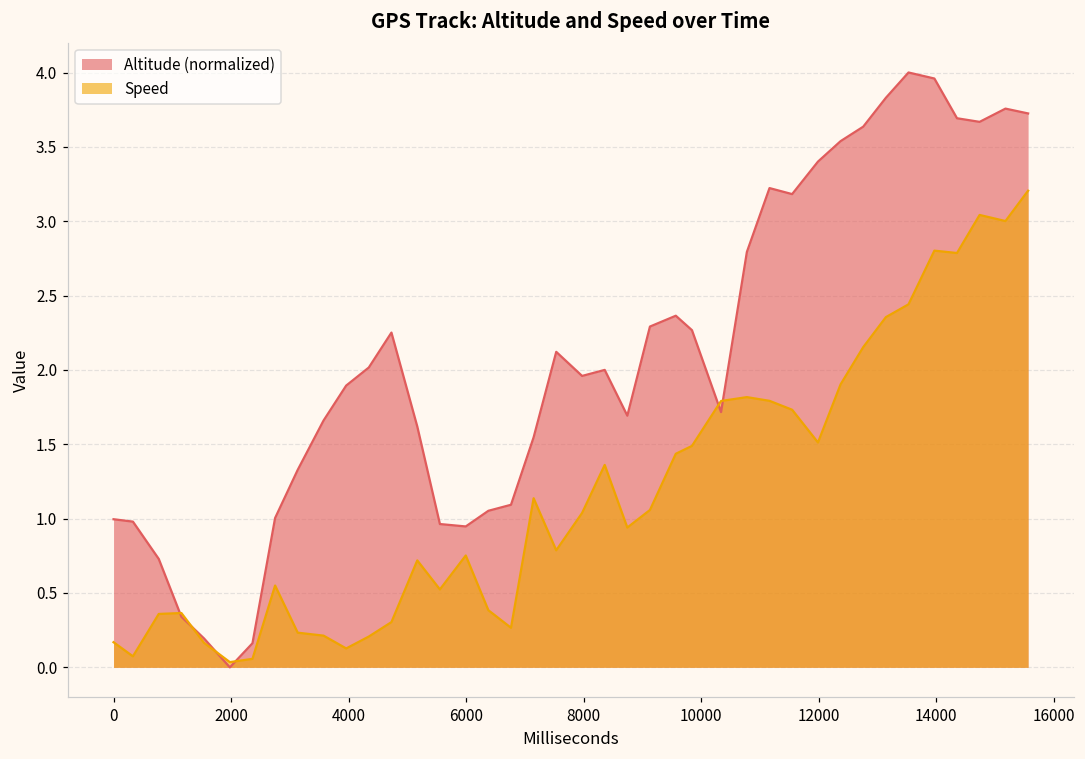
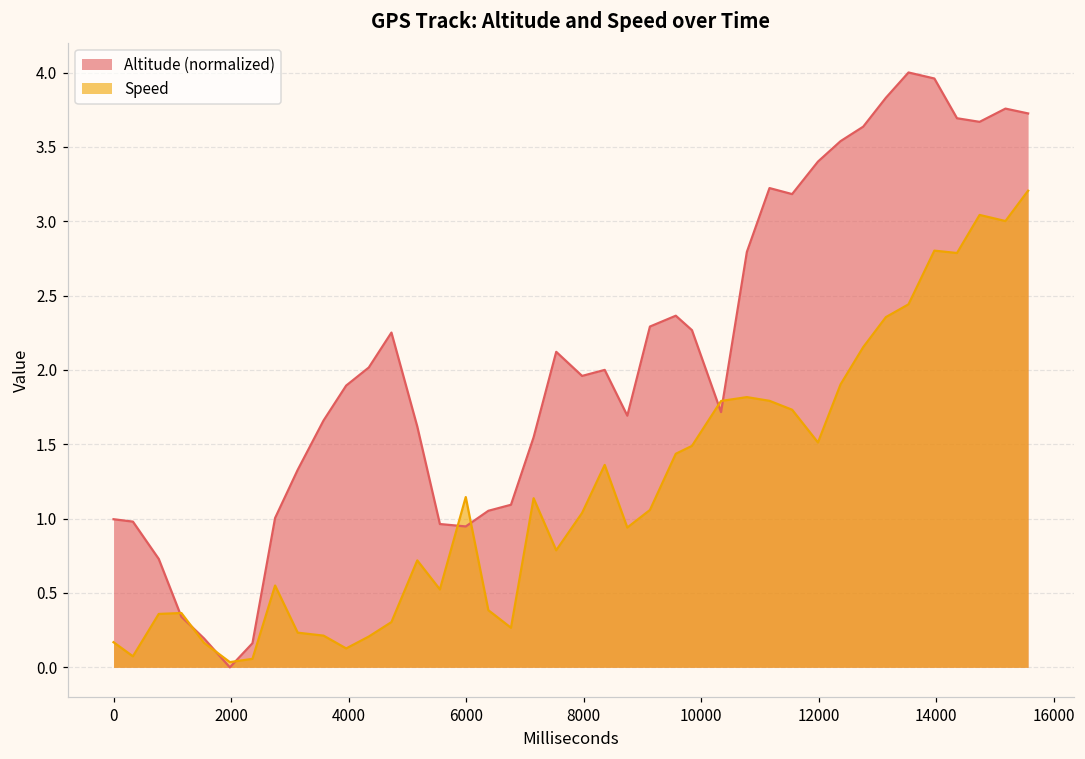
Speed, 6000: 0.75 -> 1.15
